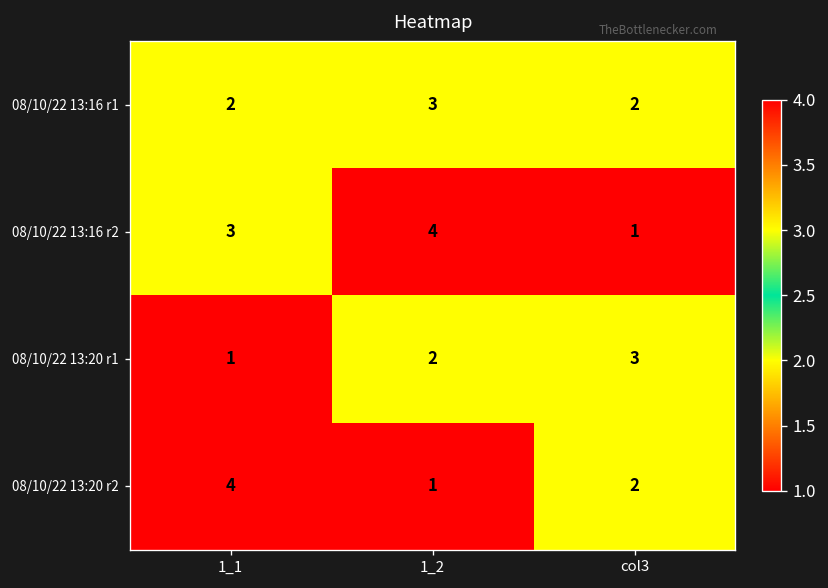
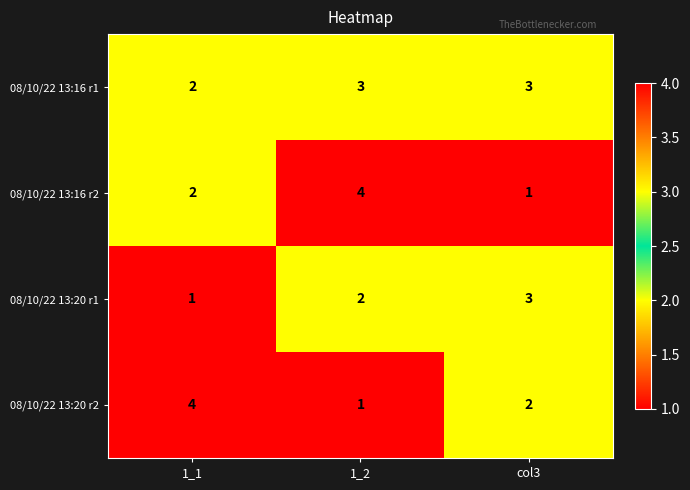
08/10/22 13:16 r1, col3: 2 -> 3
08/10/22 13:16 r2, 1_1: 3 -> 2
